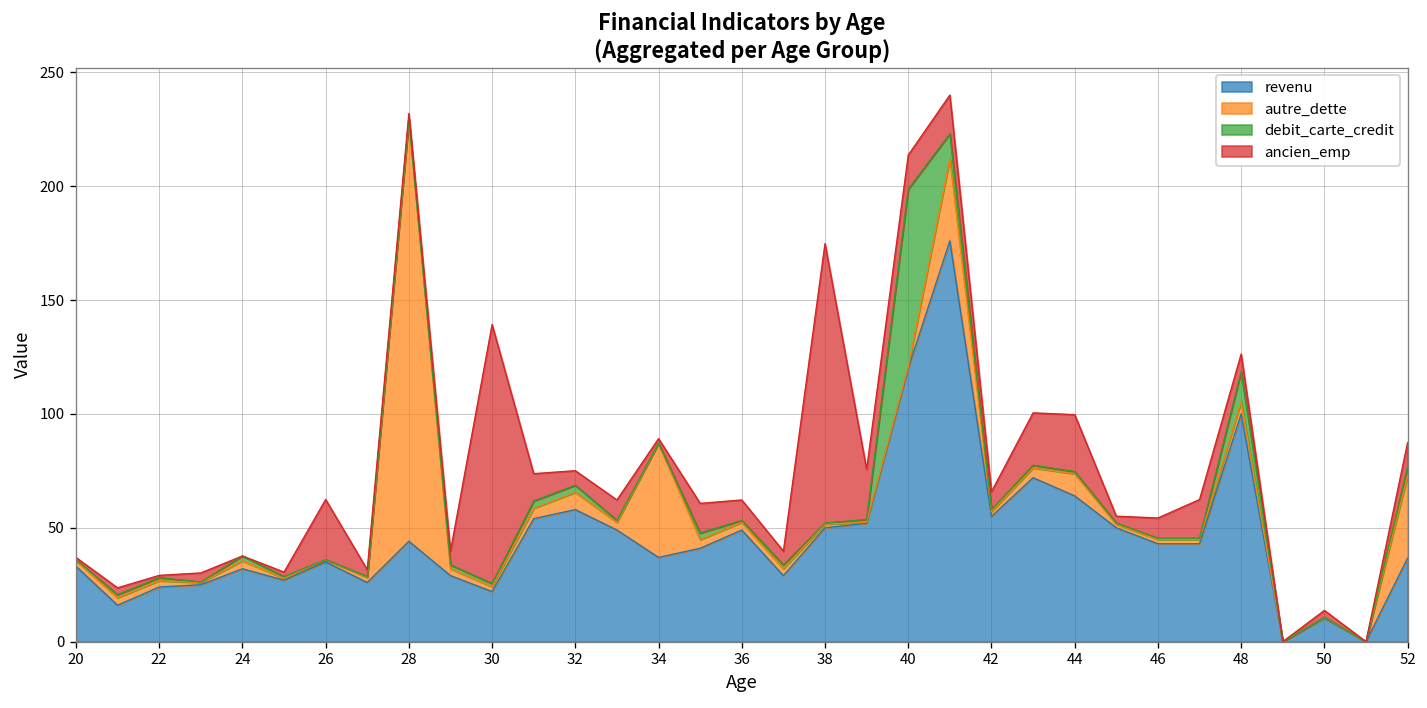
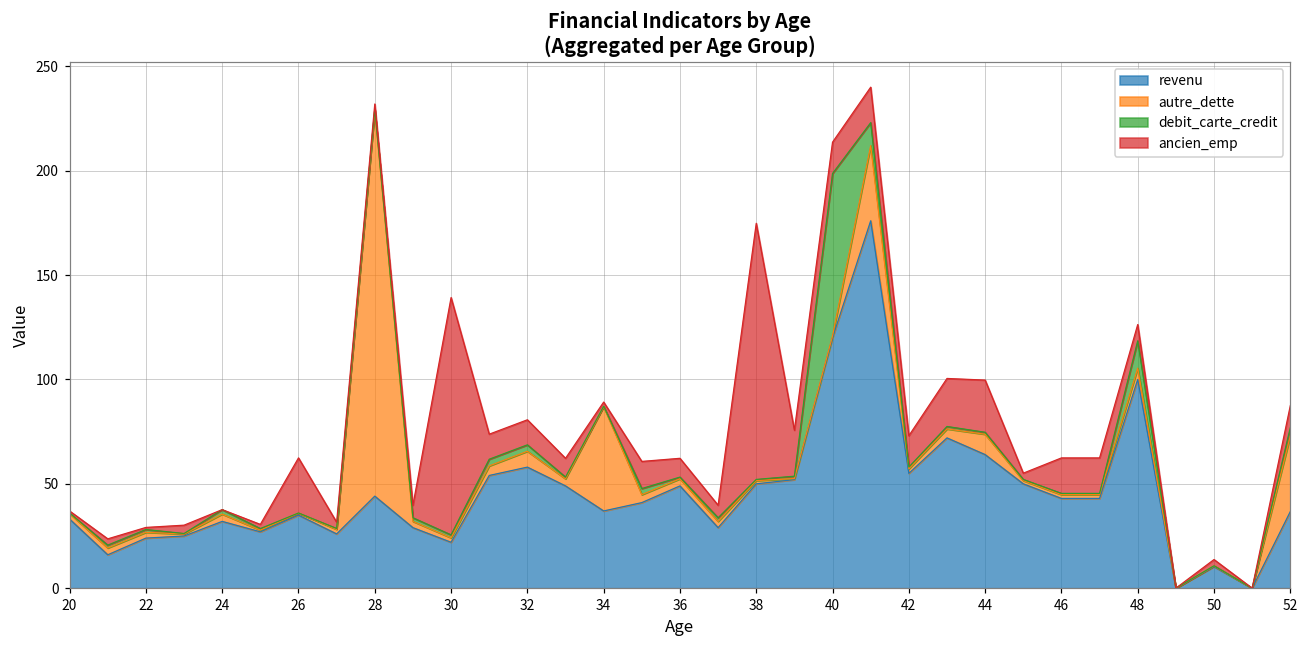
ancien_emp, 32: 6 -> 12
ancien_emp, 42: 8 -> 15
ancien_emp, 46: 9 -> 17
